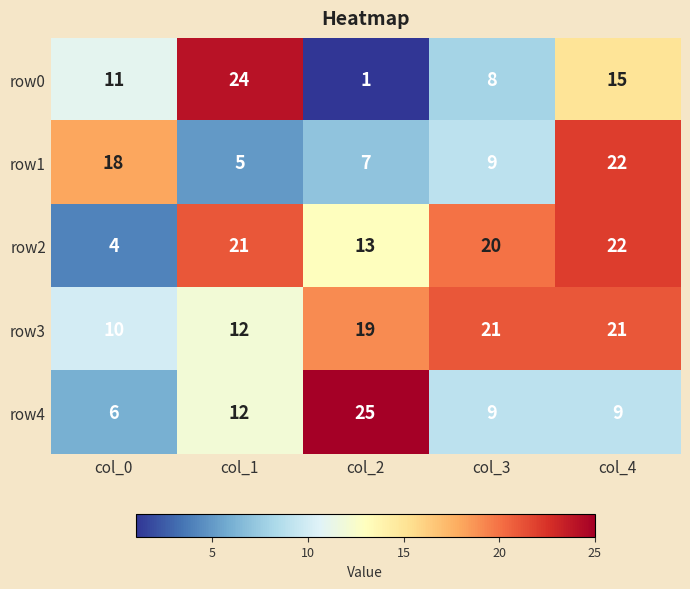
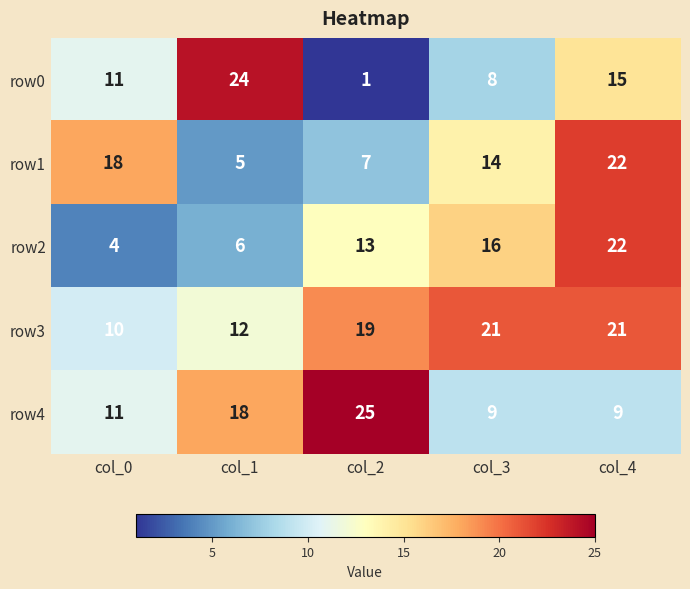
row1, col_3: 9 -> 14
row2, col_1: 21 -> 6
row2, col_3: 20 -> 16
row4, col_0: 6 -> 11
row4, col_1: 12 -> 18
